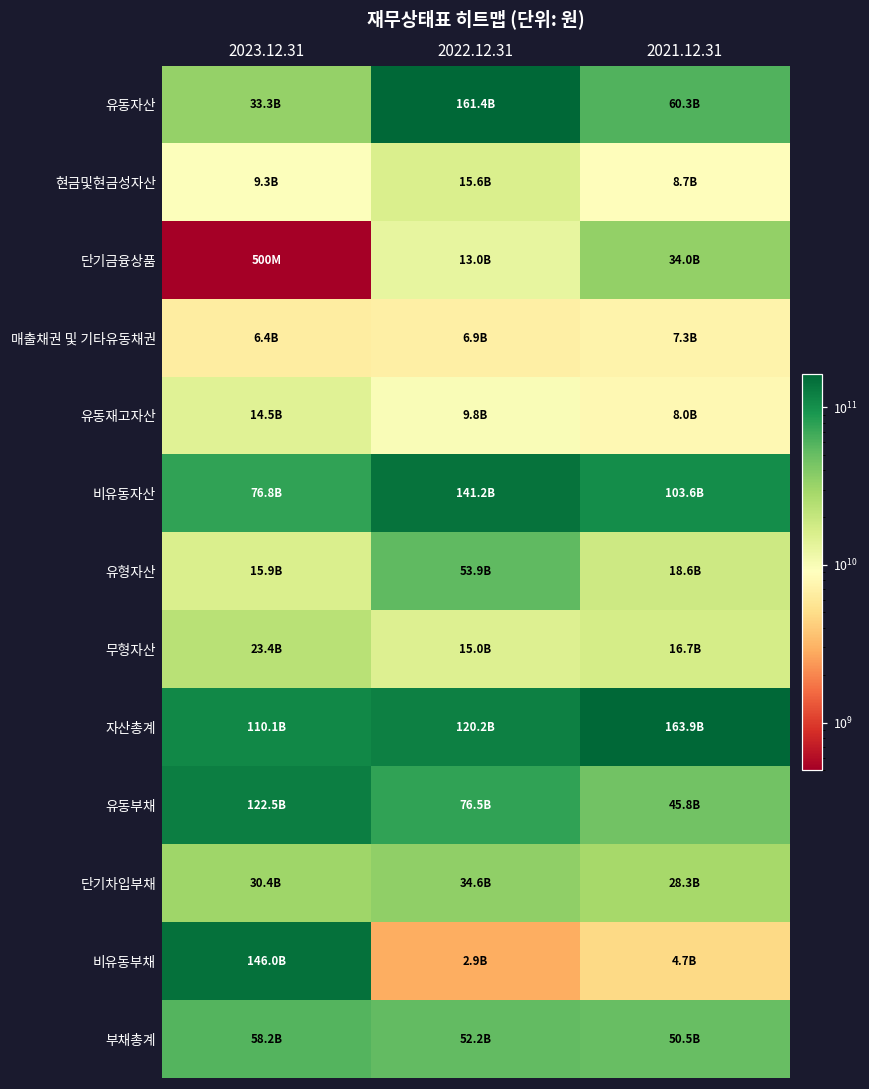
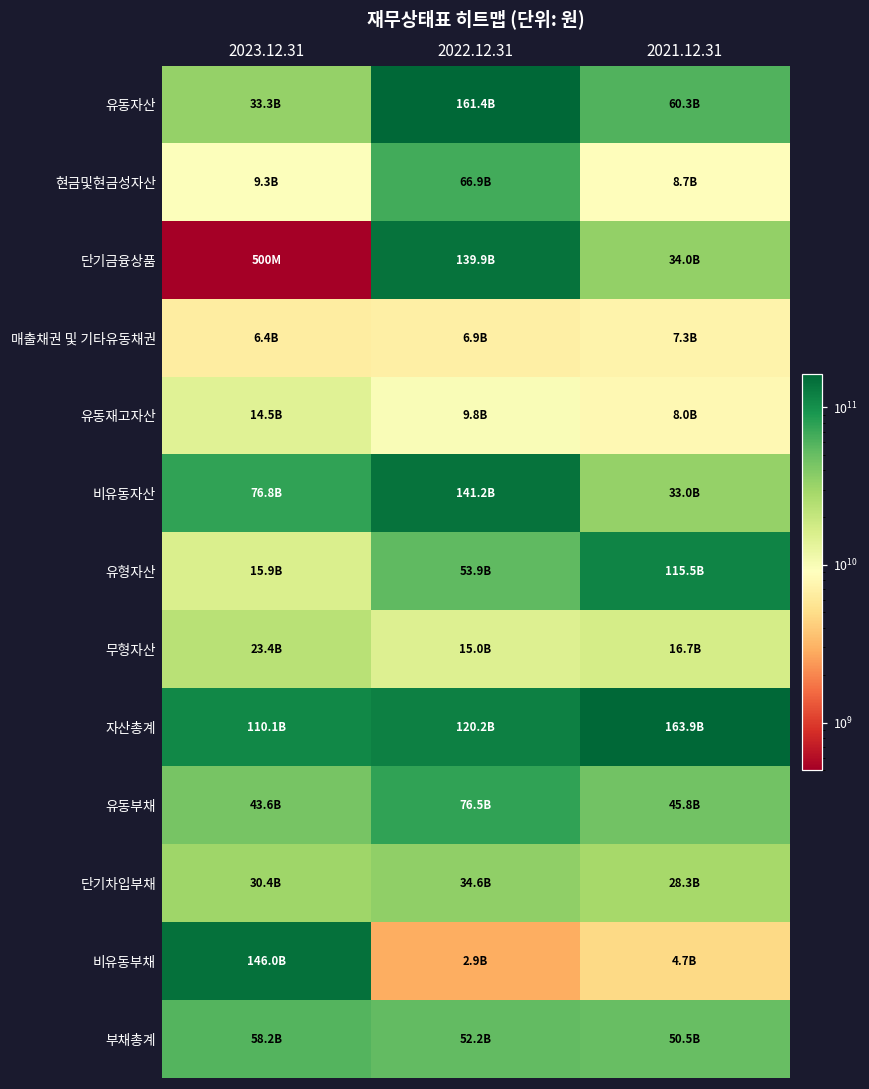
현금및현금성자산, 2022.12.31: 15.6B -> 66.9B
단기금융상품, 2022.12.31: 13.0B -> 139.9B
비유동자산, 2021.12.31: 103.6B -> 33.0B
유형자산, 2021.12.31: 18.6B -> 115.5B
유동부채, 2023.12.31: 122.5B -> 43.6B
